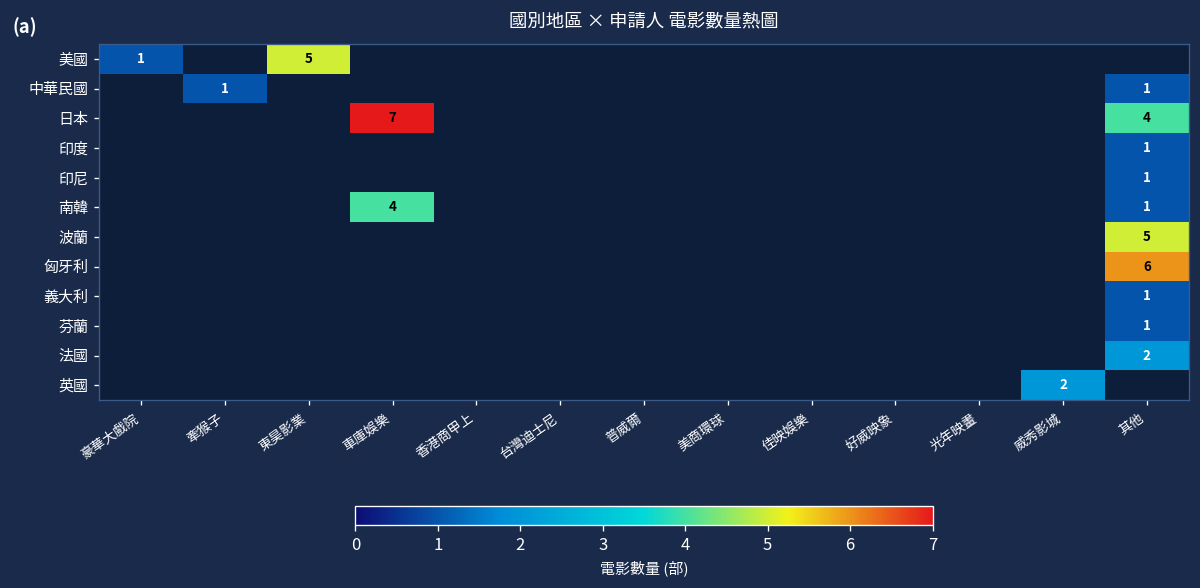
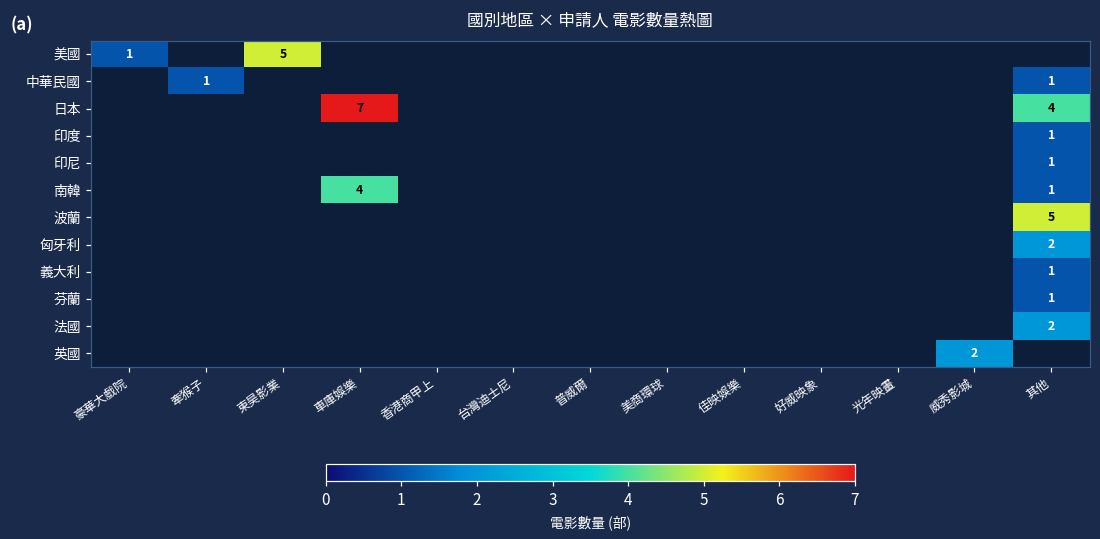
匈牙利, 其他: 6 -> 2
